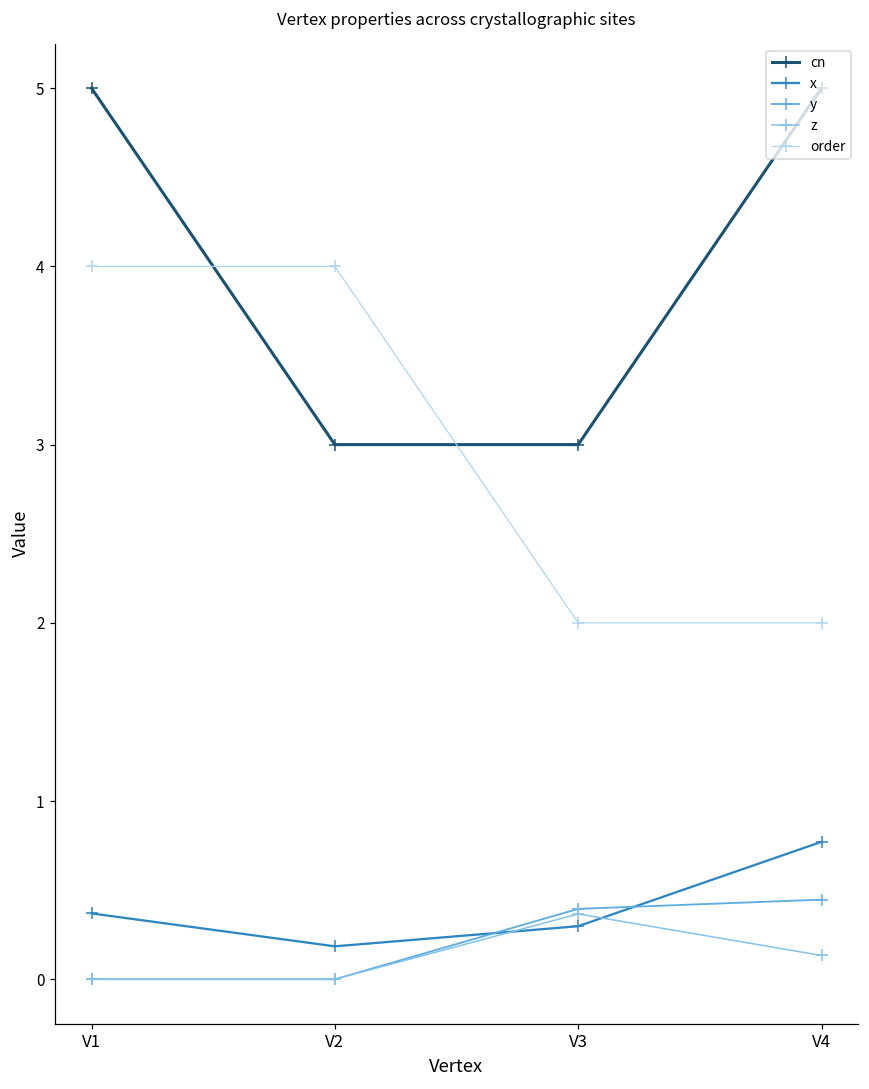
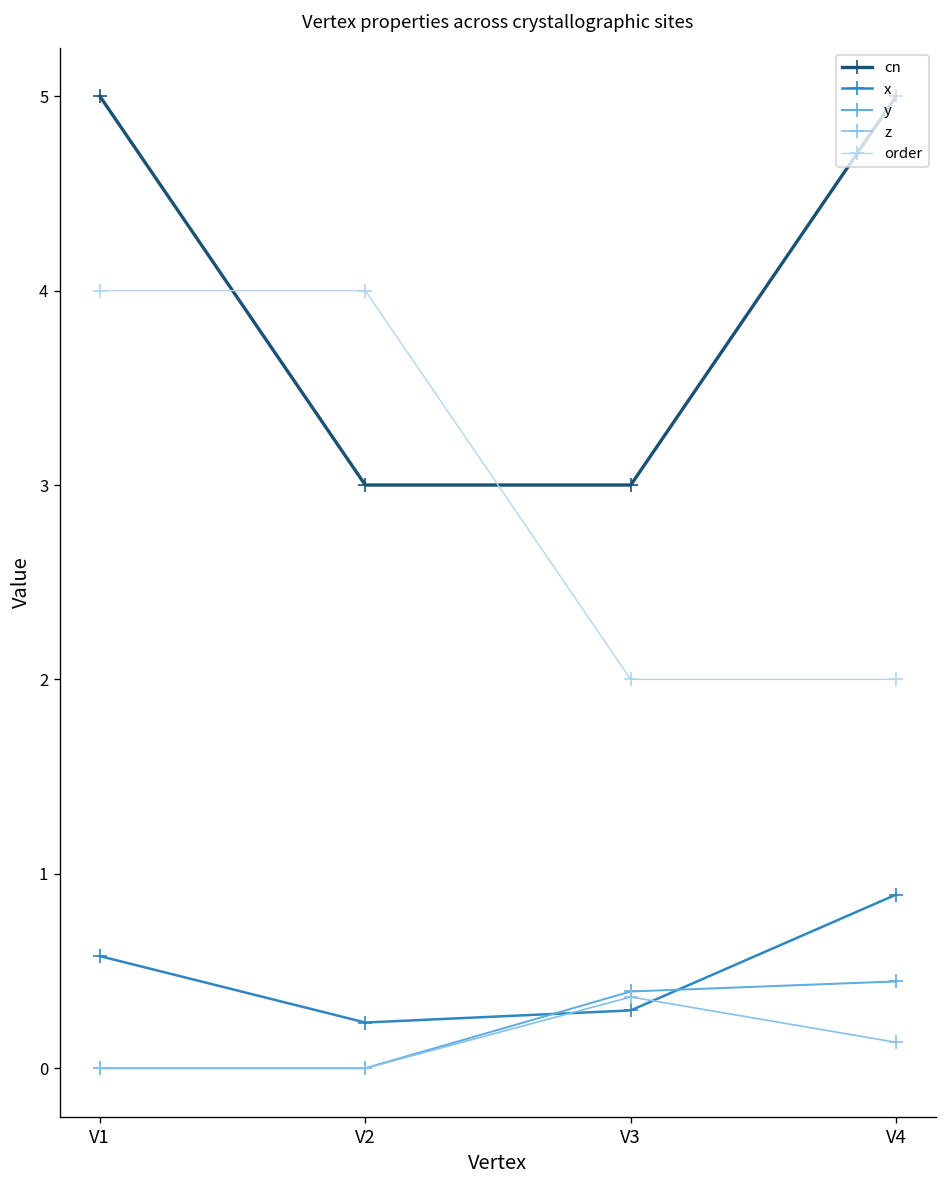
x, V1: 0.37 -> 0.58
x, V2: 0.18 -> 0.24
x, V4: 0.77 -> 0.89
